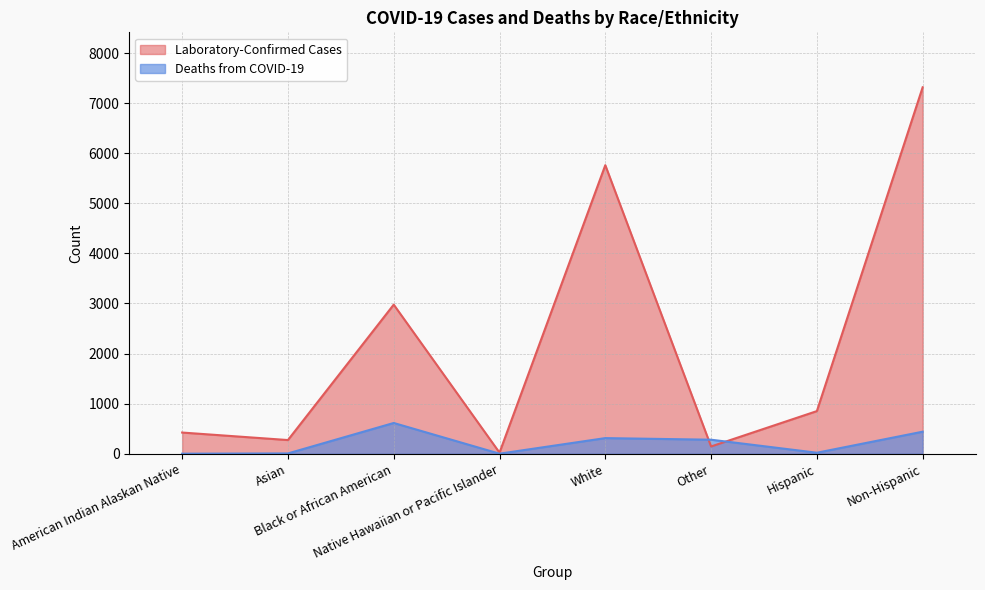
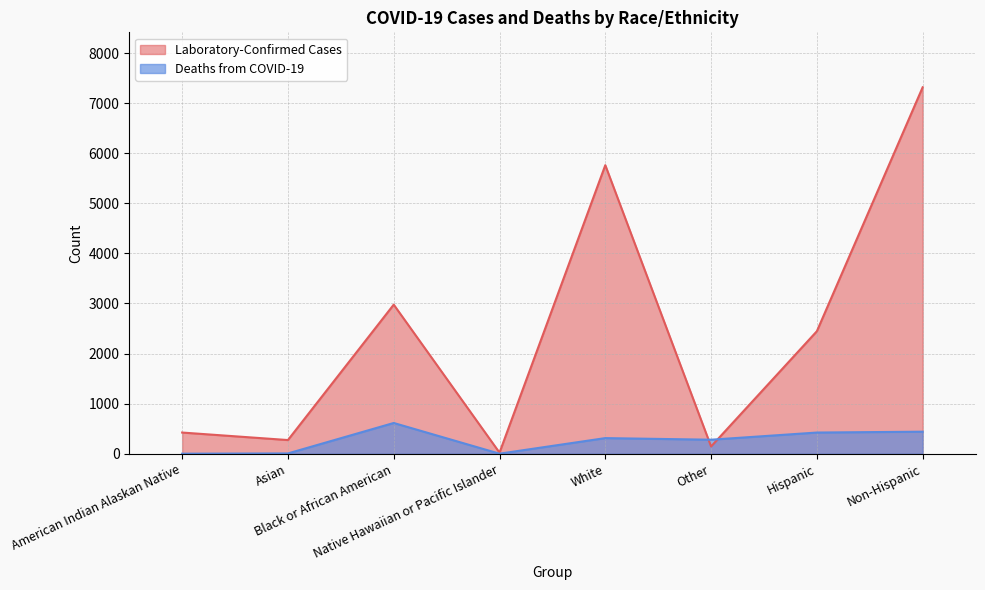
Laboratory-Confirmed Cases, Hispanic: 900 -> 2400
Deaths from COVID-19, Hispanic: 0 -> 400
